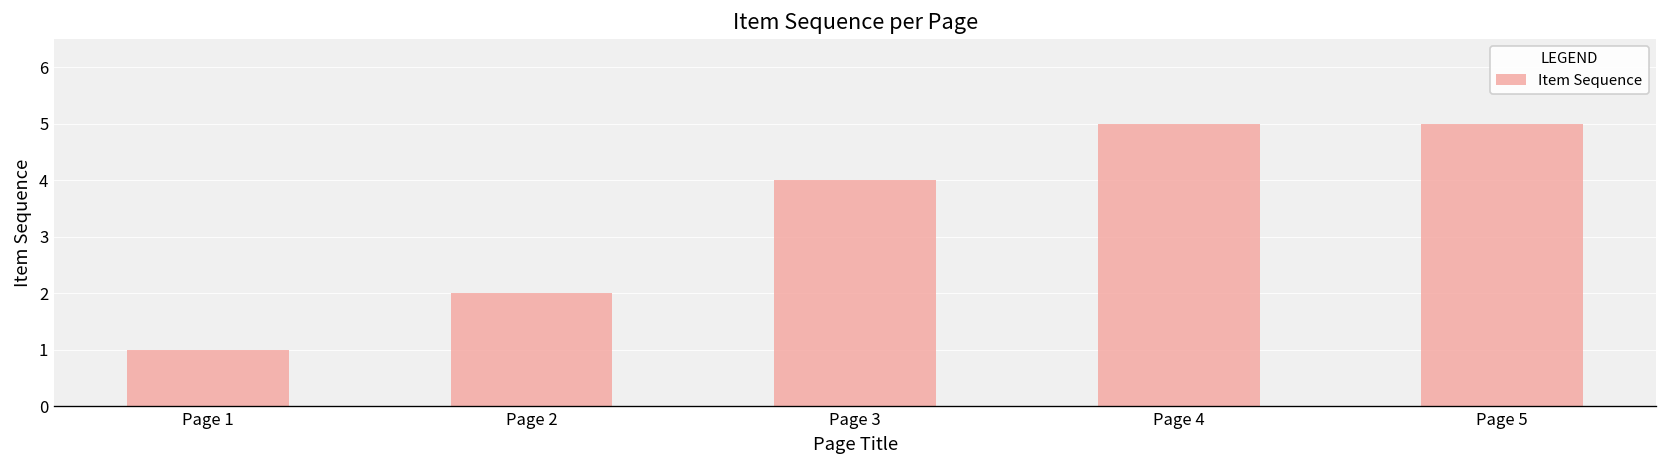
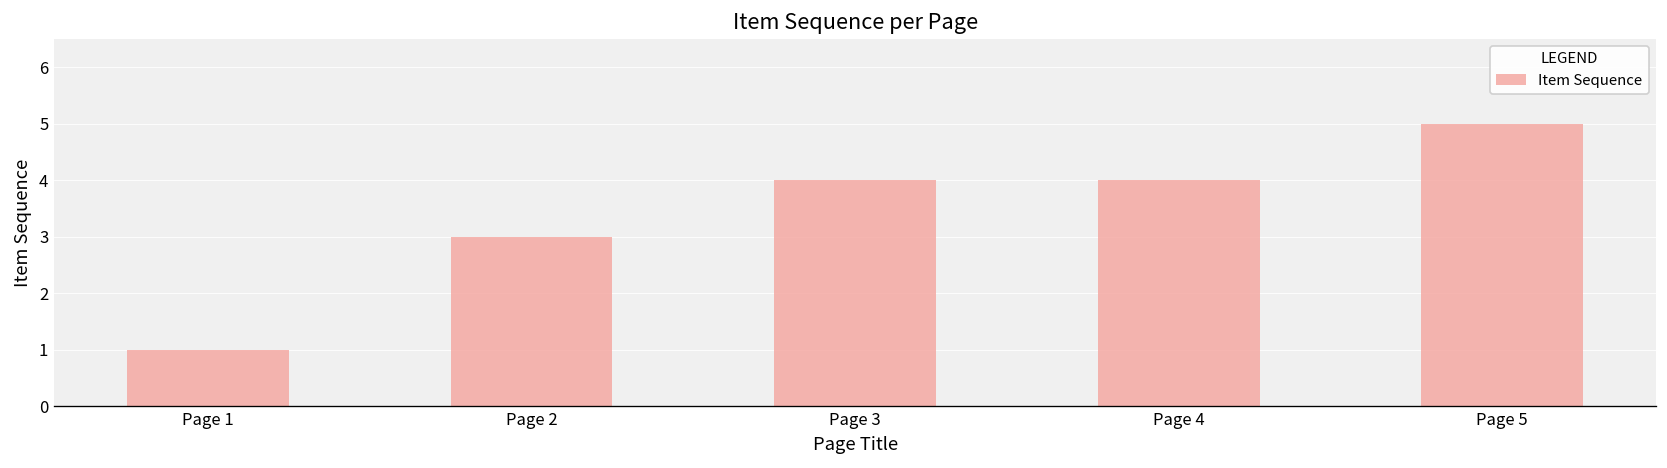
Page 2: 2 -> 3
Page 4: 5 -> 4
